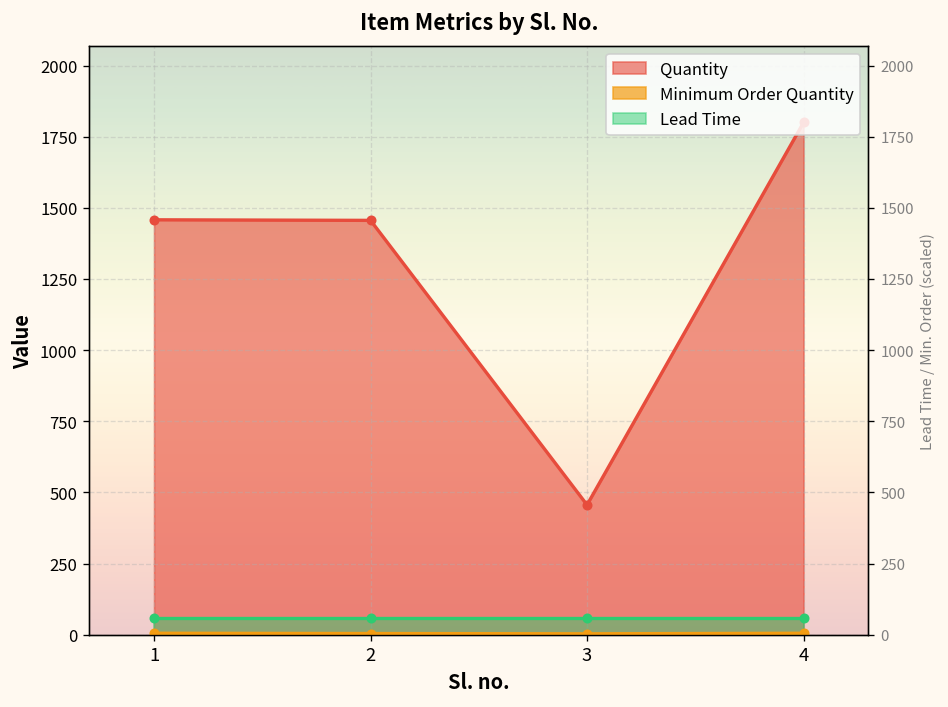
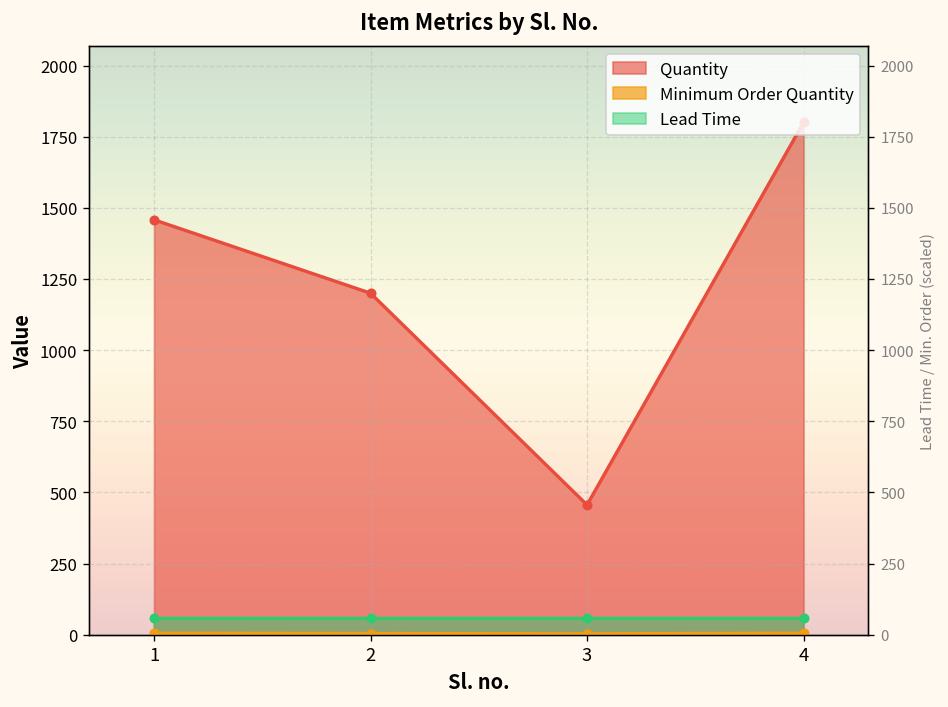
Quantity, 2: 1460 -> 1200
